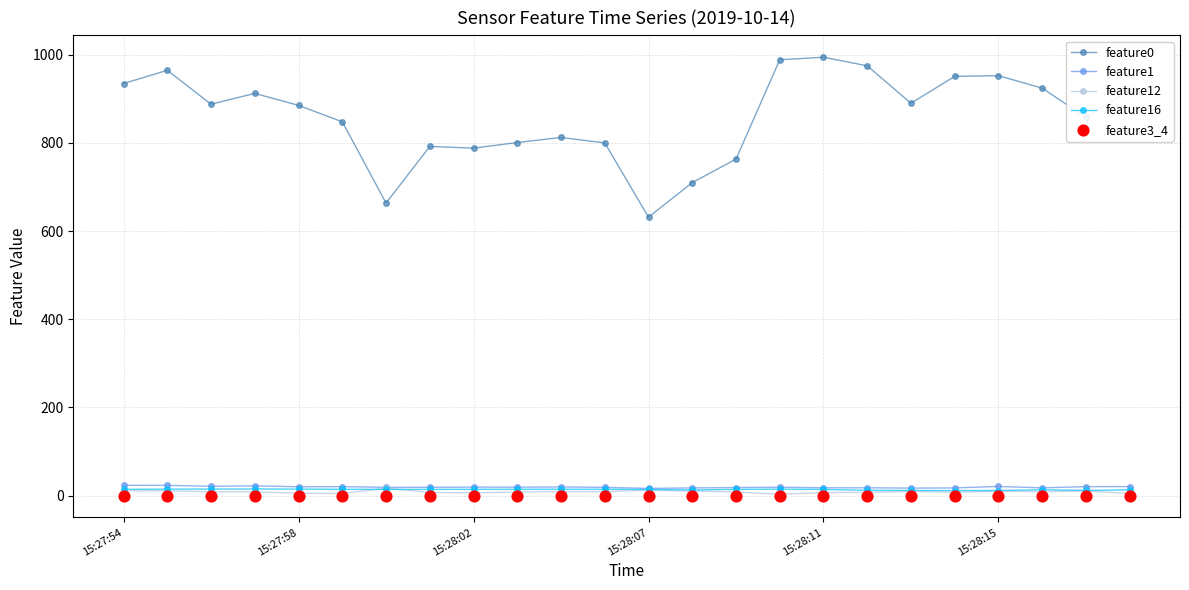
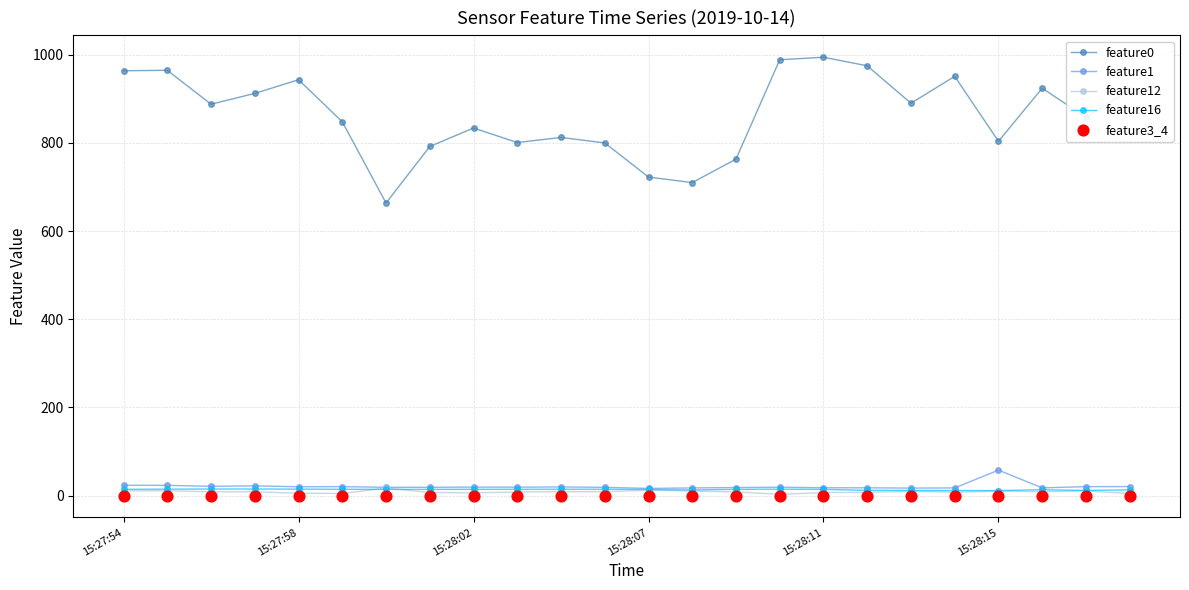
feature0, 15:27:54: 930 -> 960
feature0, 15:27:58: 890 -> 940
feature0, 15:28:02: 790 -> 830
feature0, 15:28:07: 630 -> 720
feature0, 15:28:15: 950 -> 800
feature1, 15:28:15: 20 -> 60
